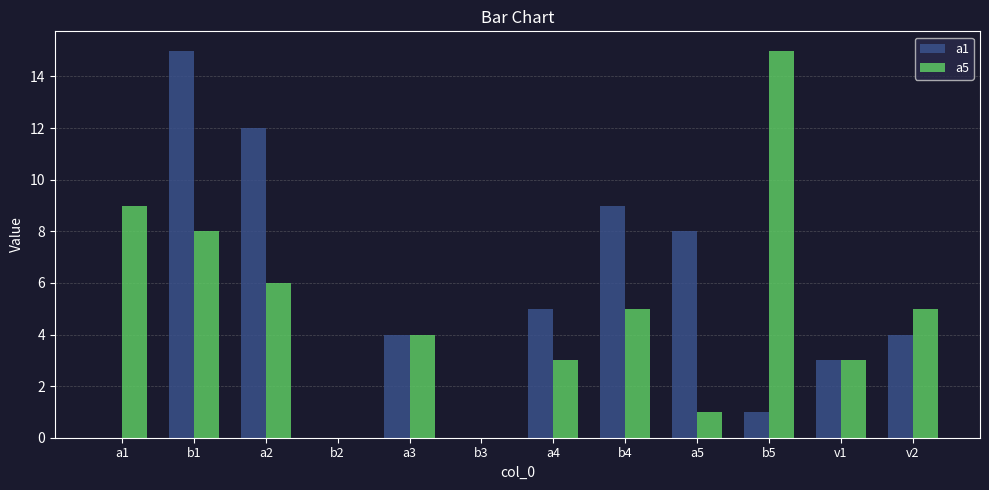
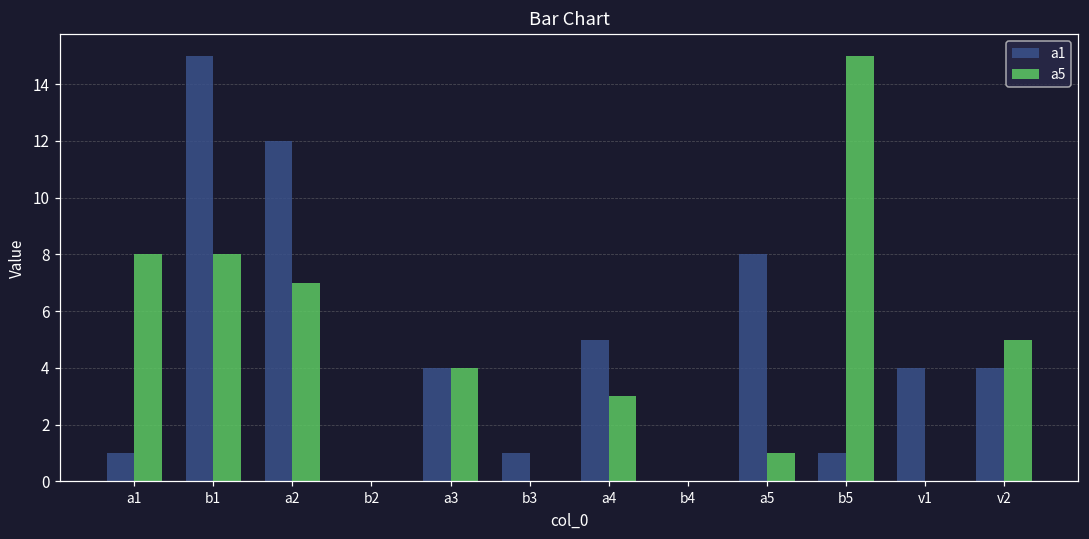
a1, a1: 0 -> 1
a5, a1: 9 -> 8
a5, a2: 6 -> 7
a1, b3: 0 -> 1
a1, b4: 9 -> 0
a5, b4: 5 -> 0
a1, v1: 3 -> 4
a5, v1: 3 -> 0
